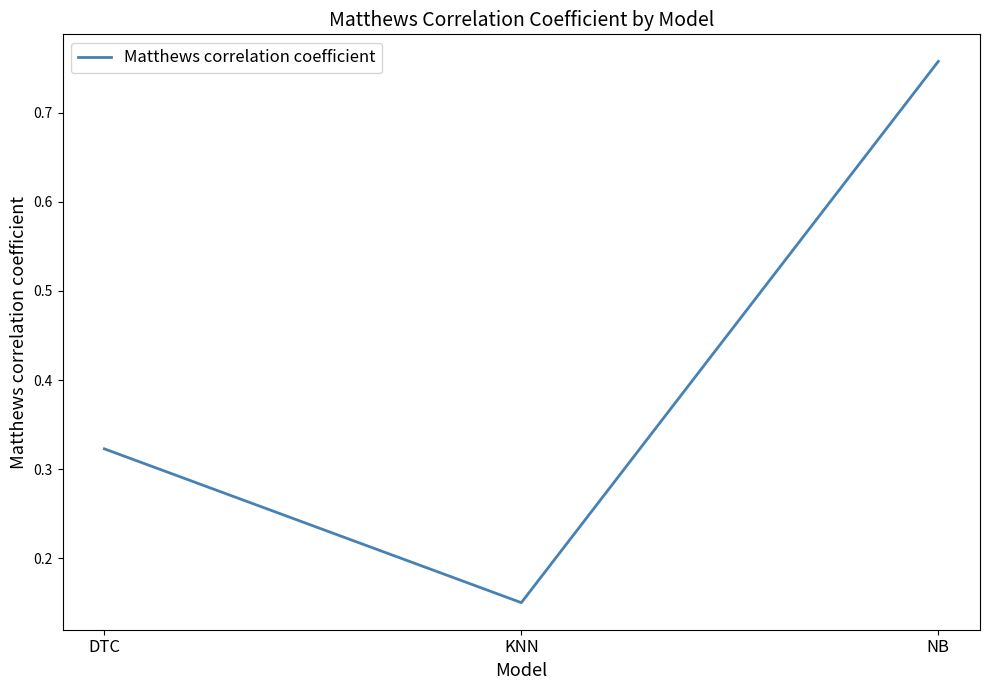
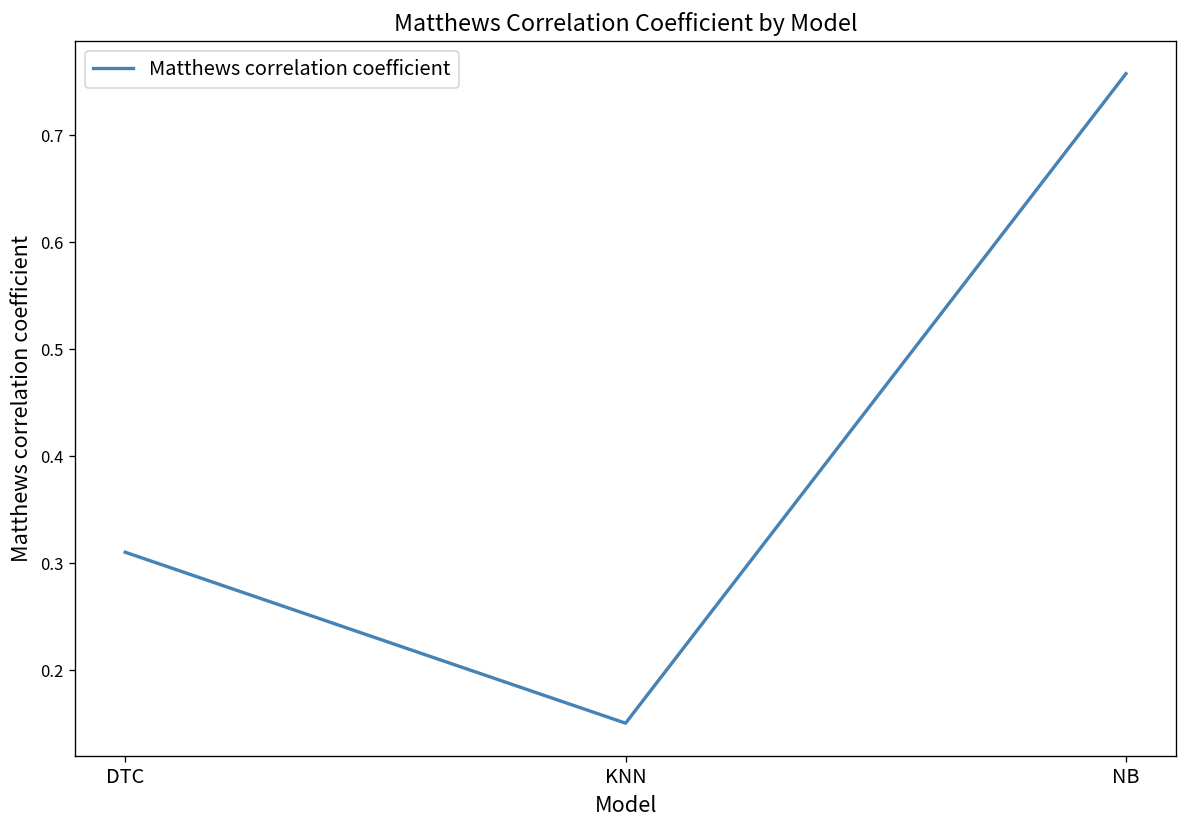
DTC: 0.32 -> 0.31
